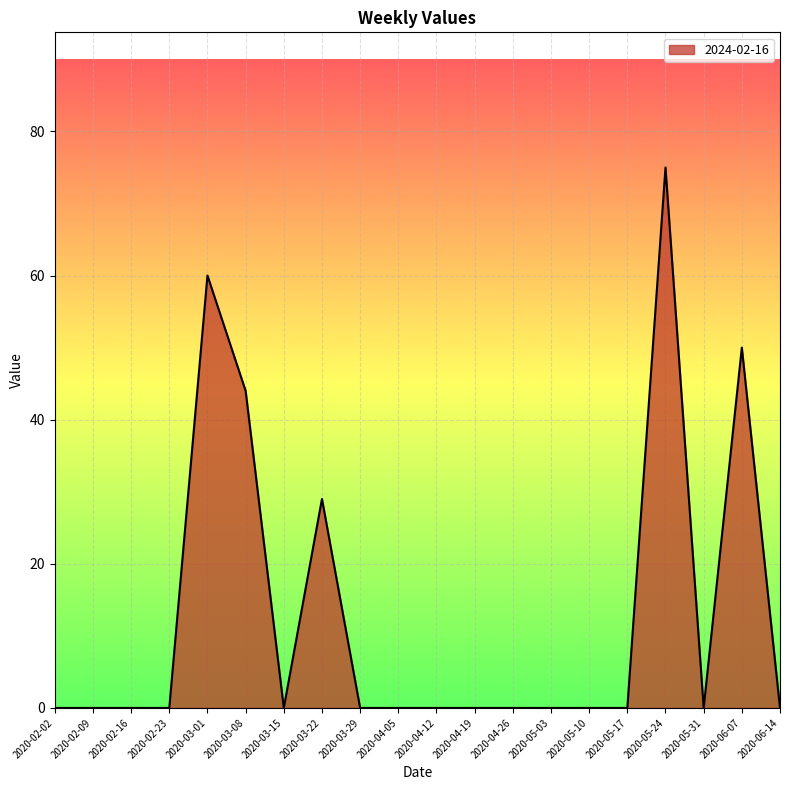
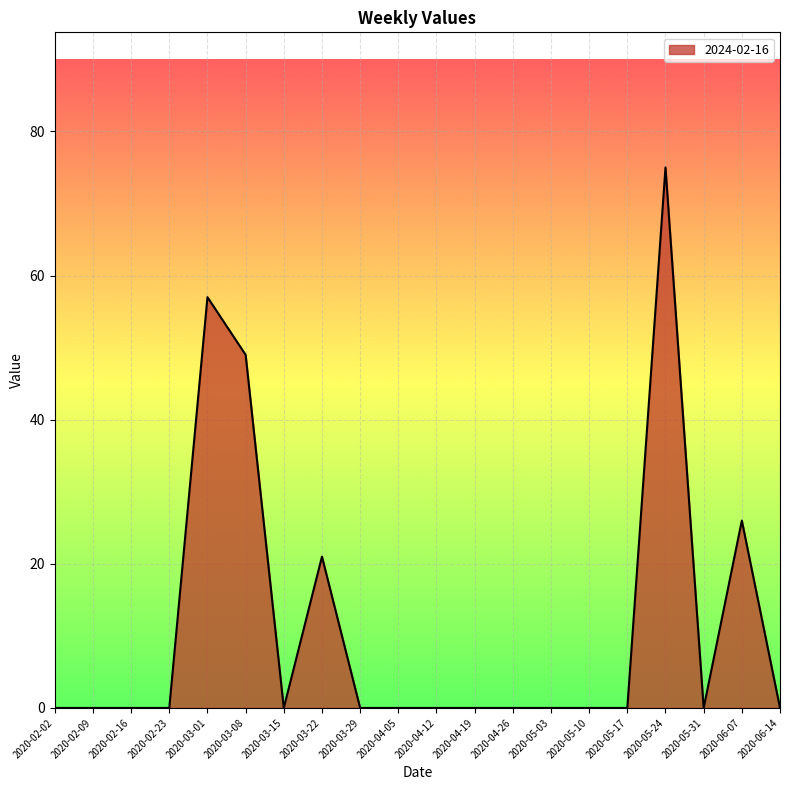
2020-03-01: 60 -> 57
2020-03-08: 44 -> 49
2020-03-22: 29 -> 21
2020-06-07: 50 -> 26
